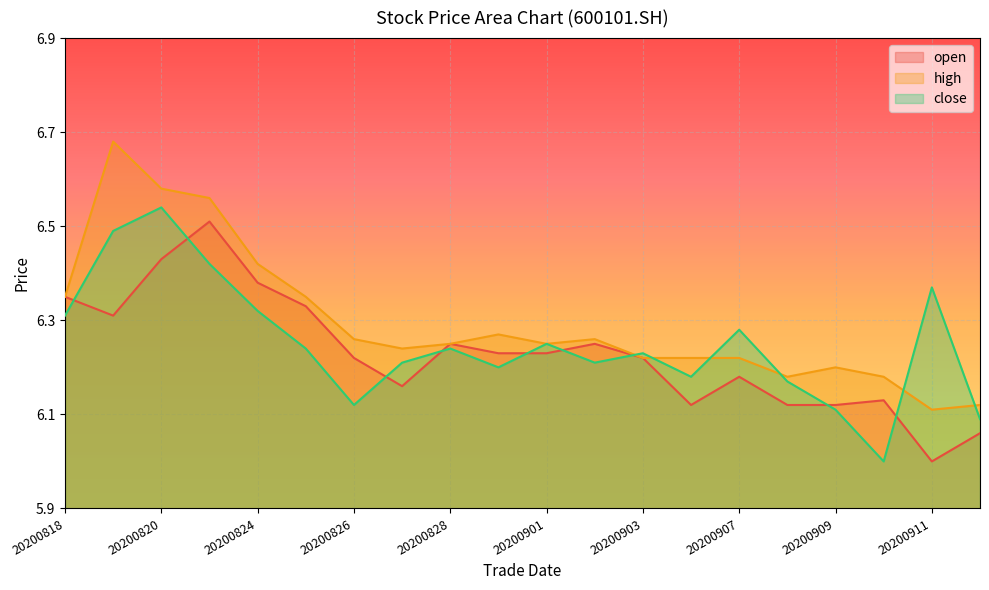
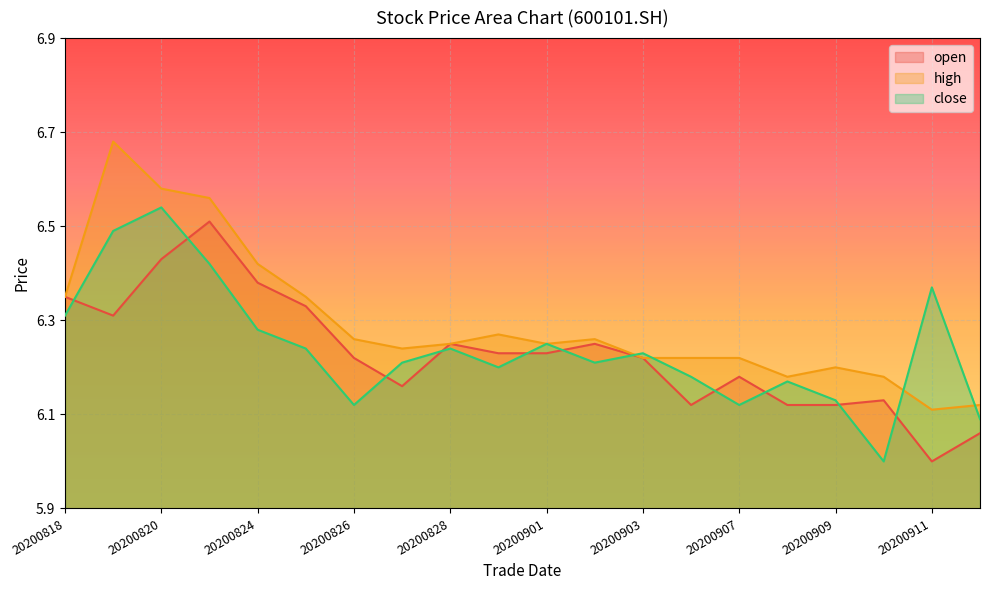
close, 20200824: 6.32 -> 6.28
close, 20200907: 6.28 -> 6.12
close, 20200909: 6.11 -> 6.13
